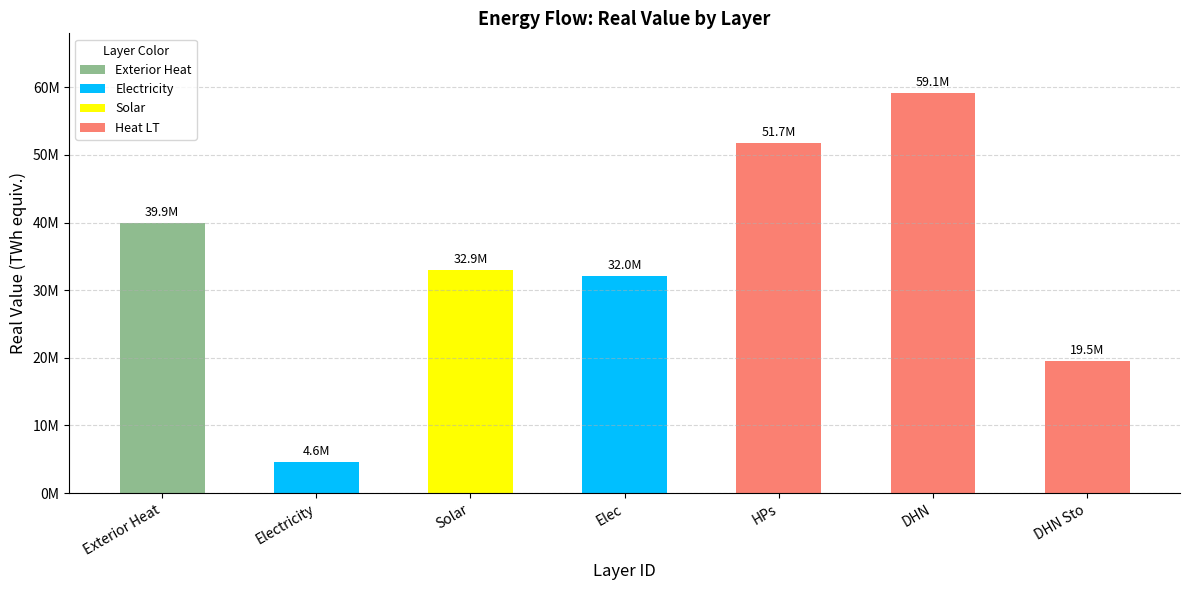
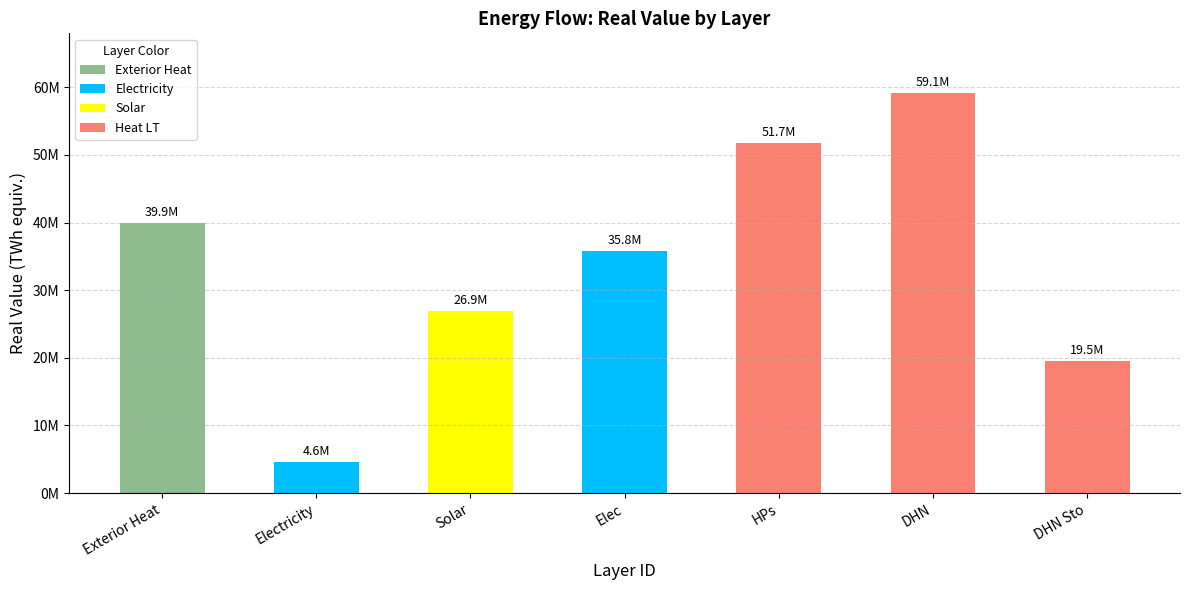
Solar: 32.9M -> 26.9M
Elec: 32.0M -> 35.8M
